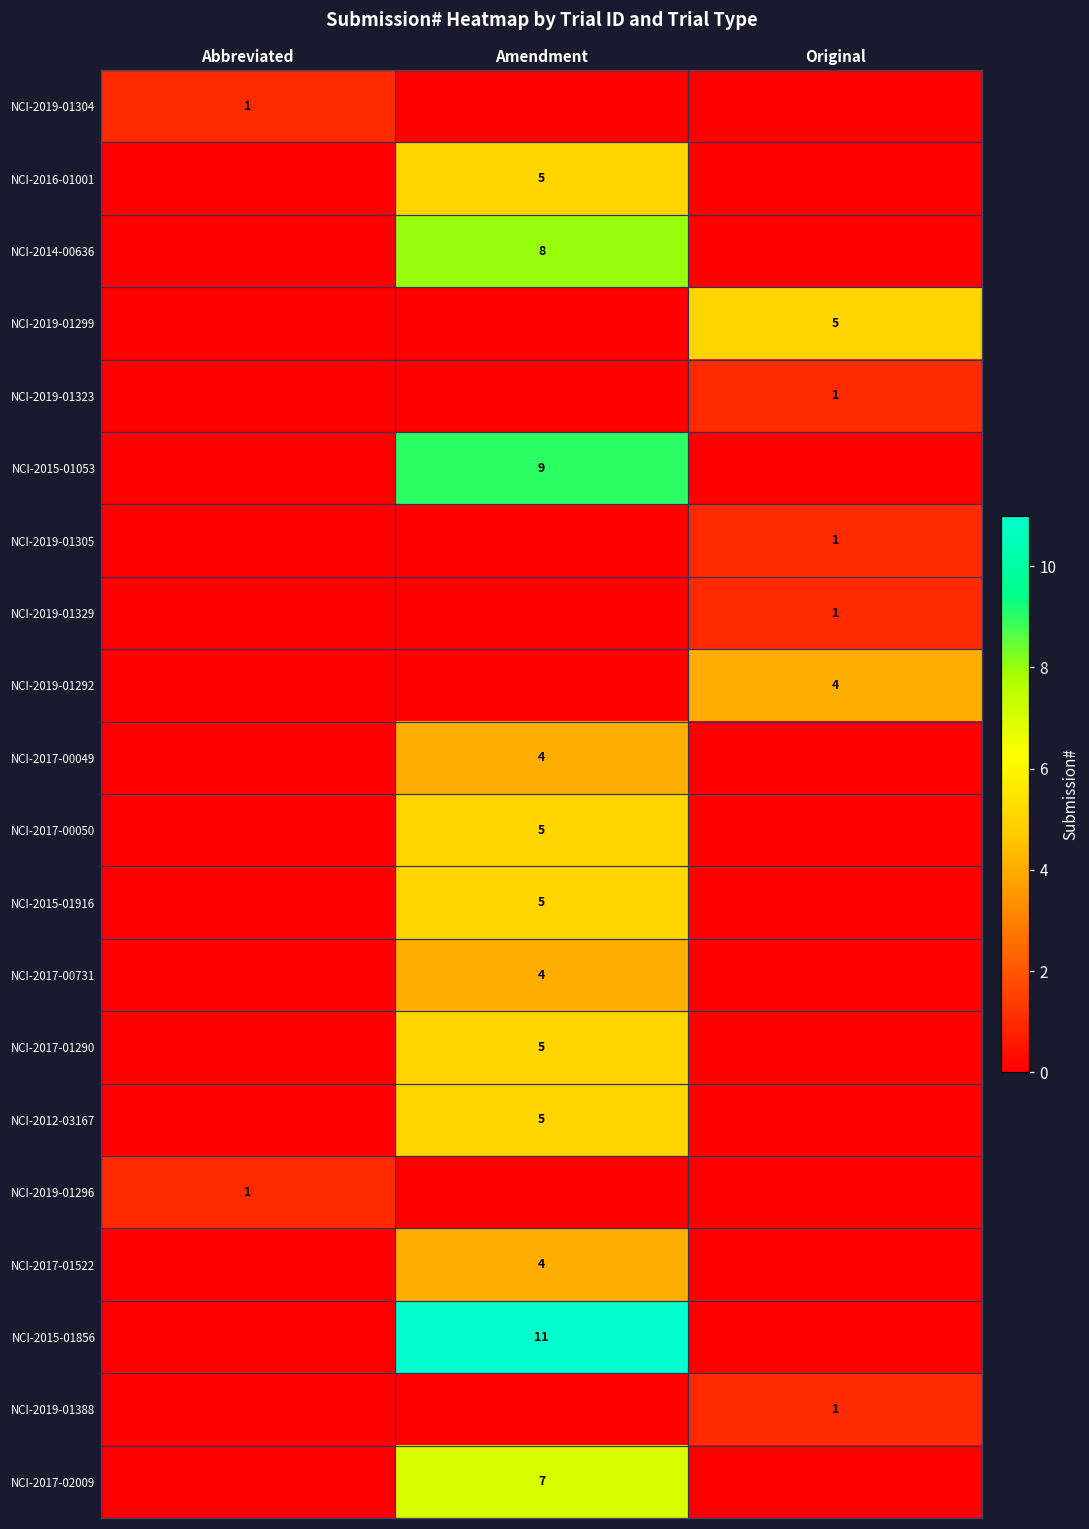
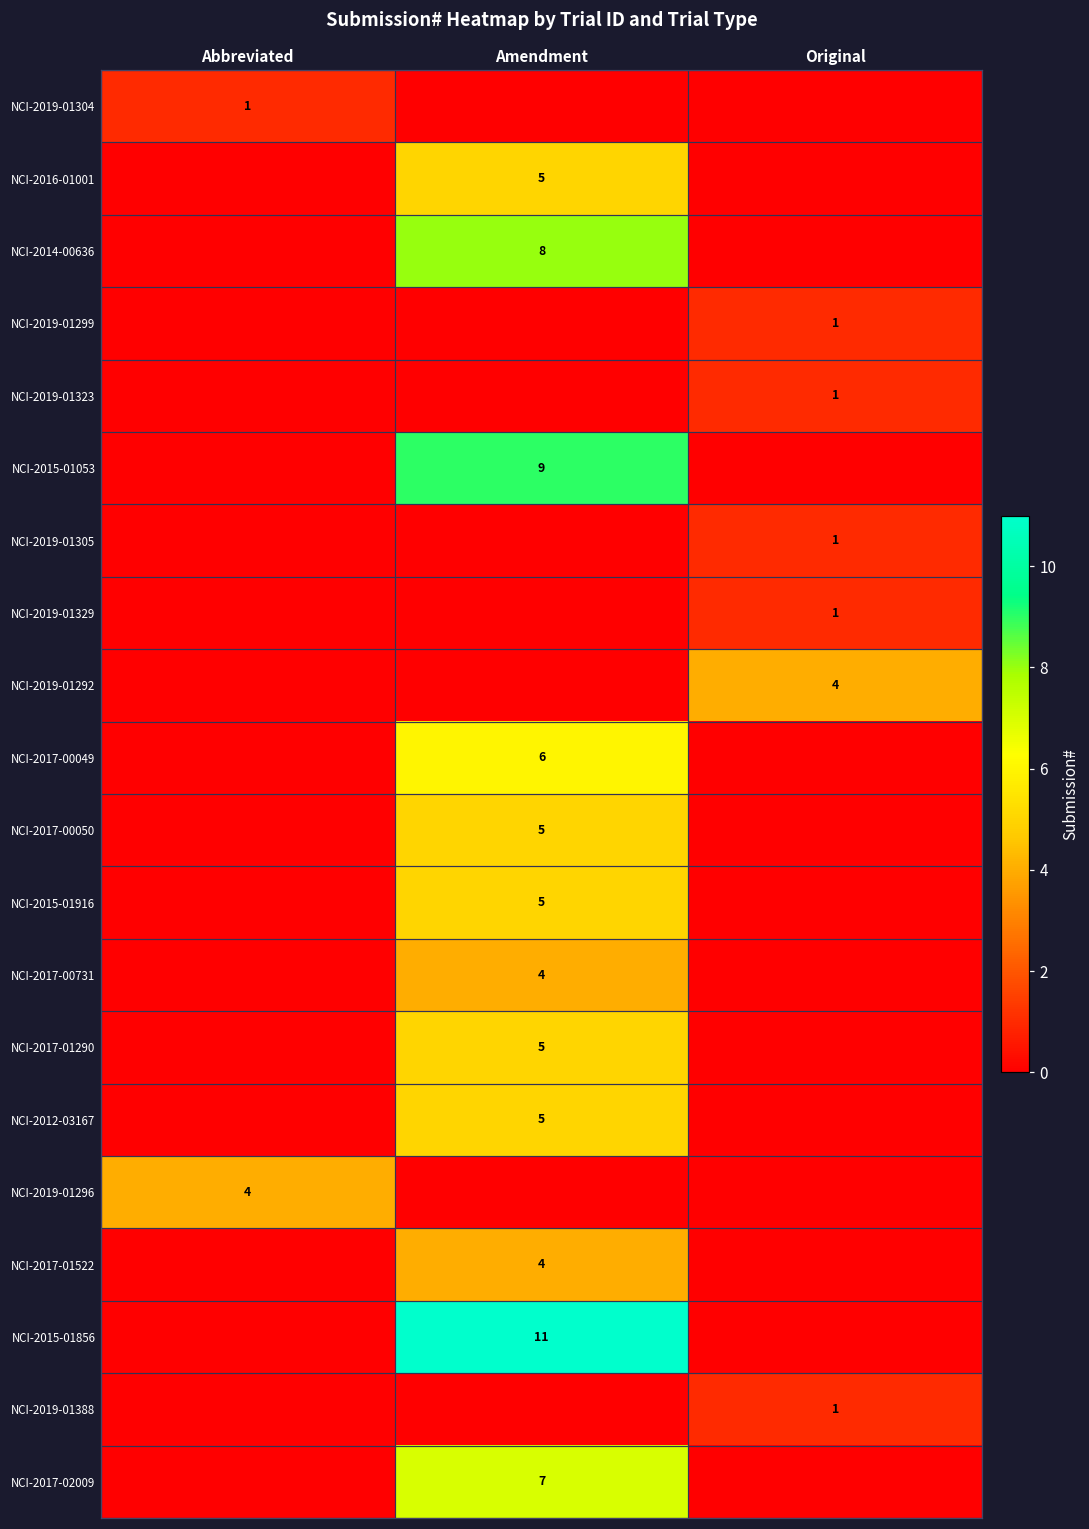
NCI-2019-01299, Original: 5 -> 1
NCI-2017-00049, Amendment: 4 -> 6
NCI-2019-01296, Abbreviated: 1 -> 4
